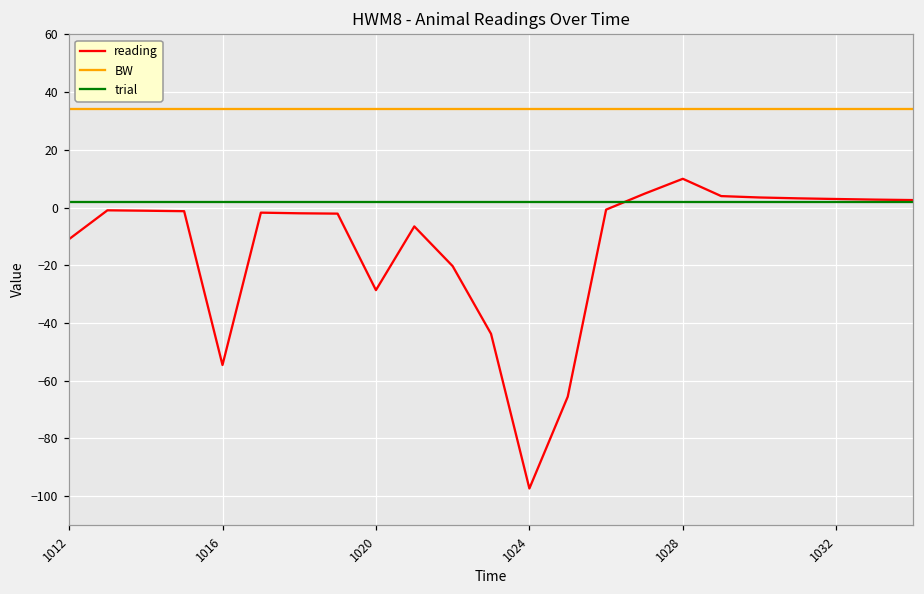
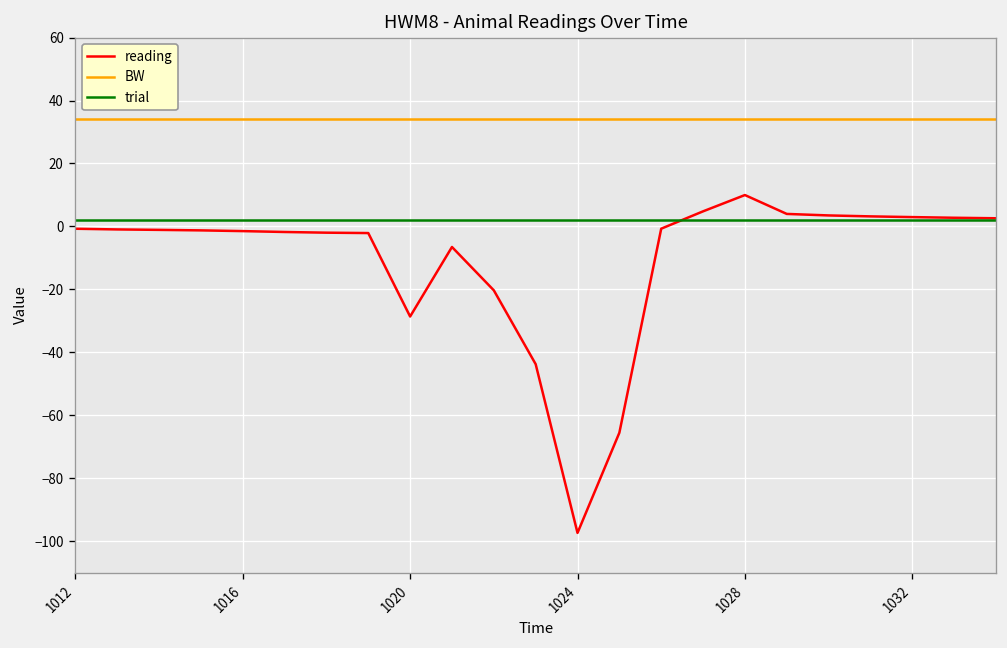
reading, 1012: -11 -> -1
reading, 1016: -55 -> -1
